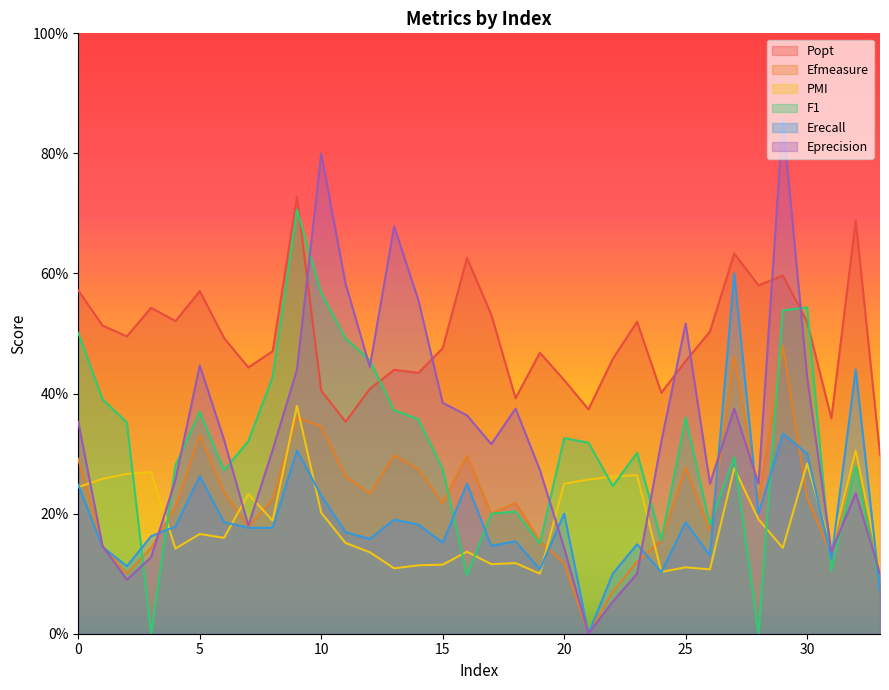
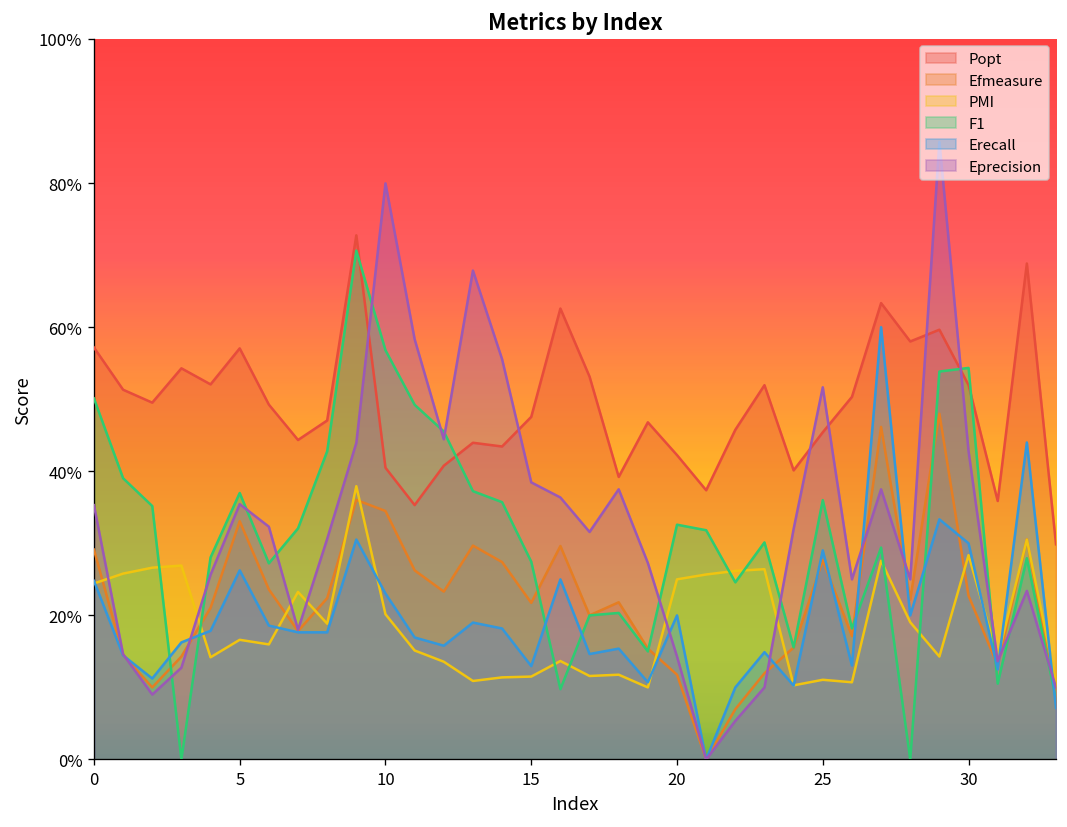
Eprecision, 5: 45% -> 35%
Erecall, 15: 15% -> 13%
Erecall, 25: 19% -> 29%
